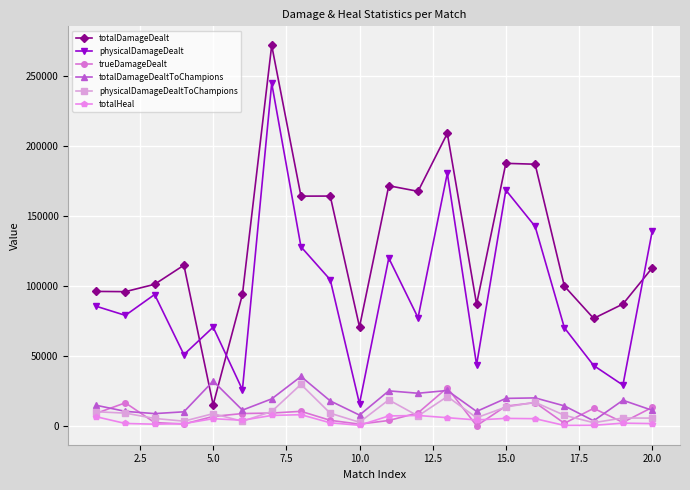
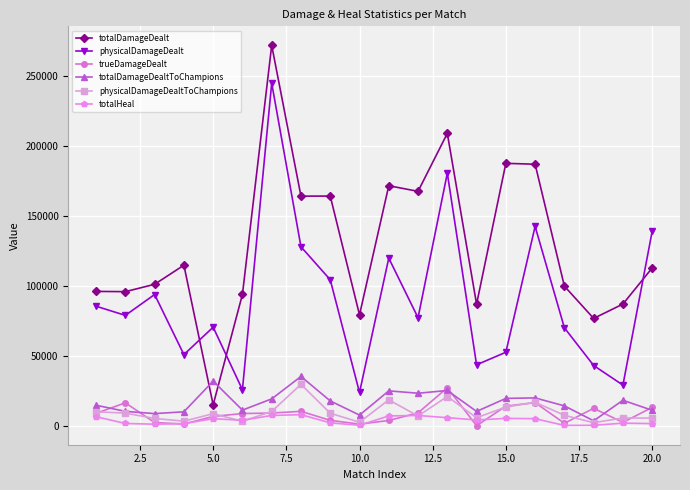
totalDamageDealt, 10.0: 71000 -> 79000
physicalDamageDealt, 10.0: 16000 -> 24000
physicalDamageDealt, 15.0: 168000 -> 53000
